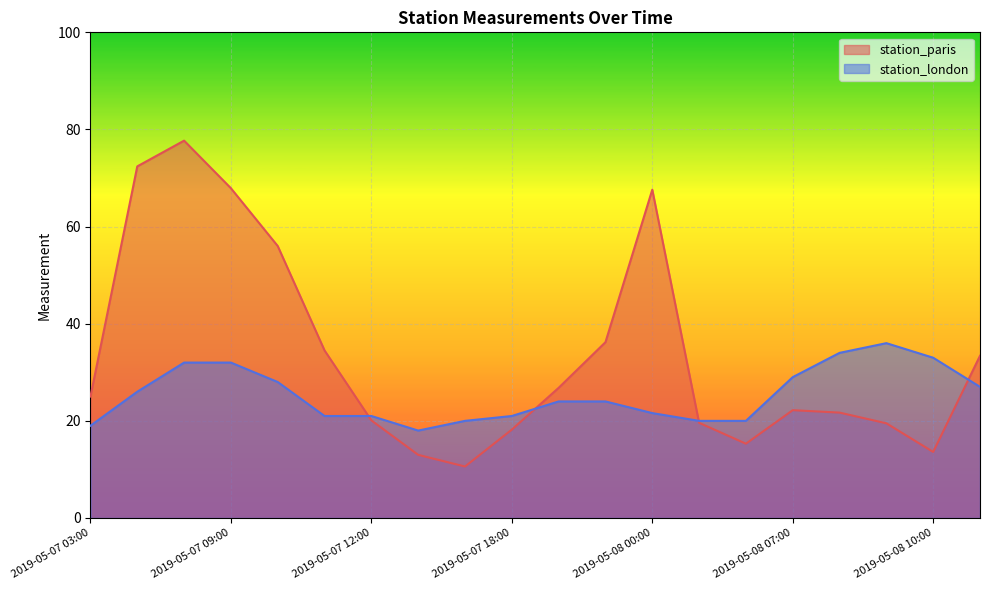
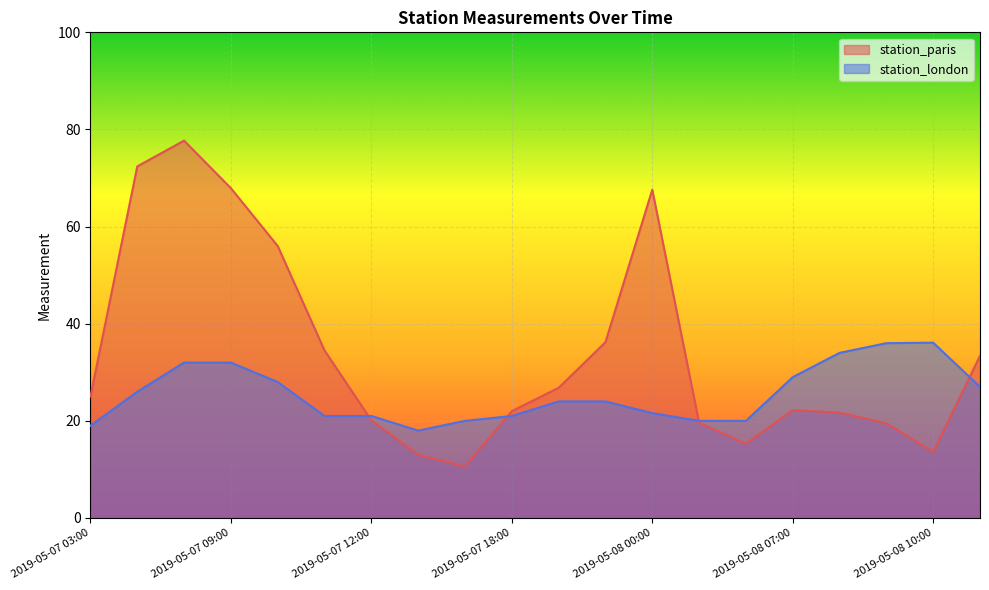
station_paris, 2019-05-07 18:00: 18 -> 22
station_london, 2019-05-08 10:00: 33 -> 36
